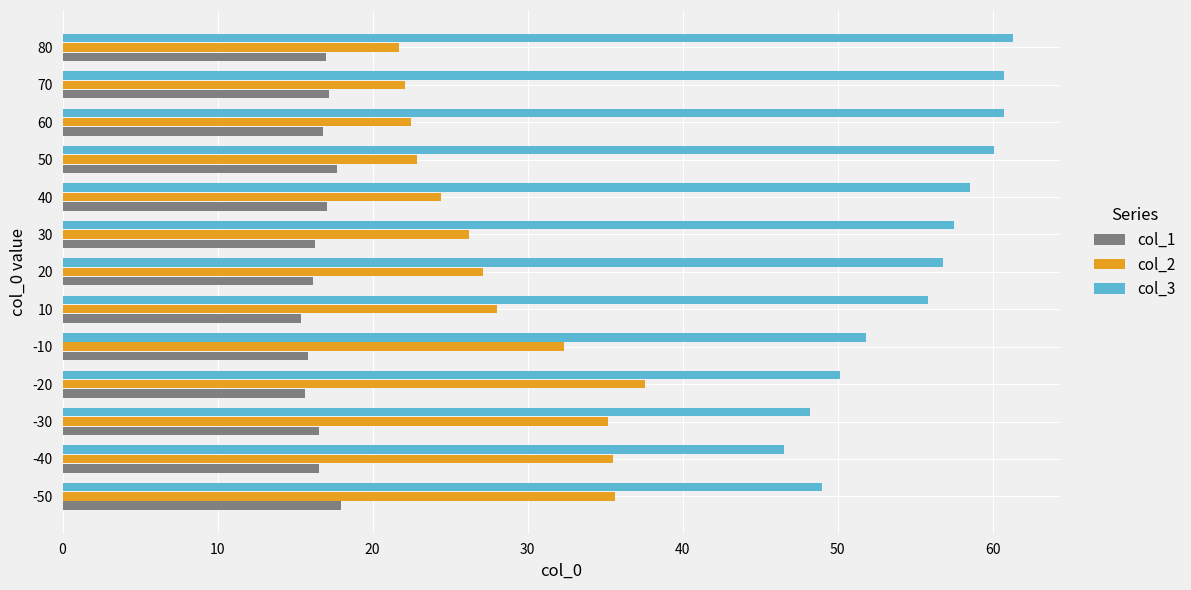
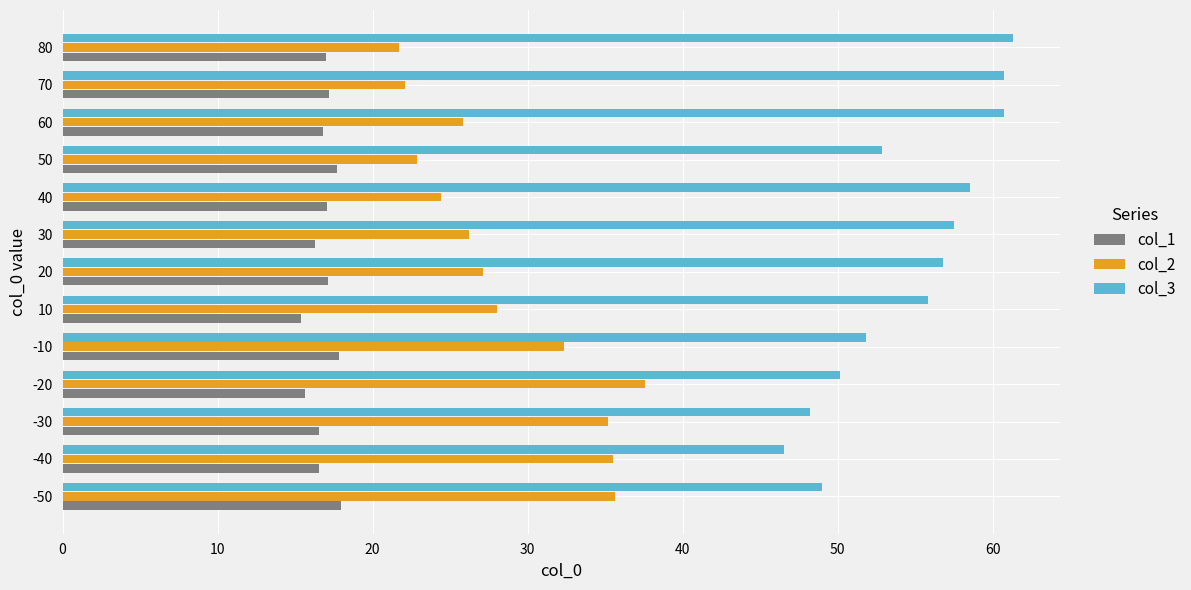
col_2, 60: 22.5 -> 25.9
col_3, 50: 60.1 -> 52.8
col_1, 20: 16.1 -> 17.1
col_1, -10: 15.8 -> 17.8
